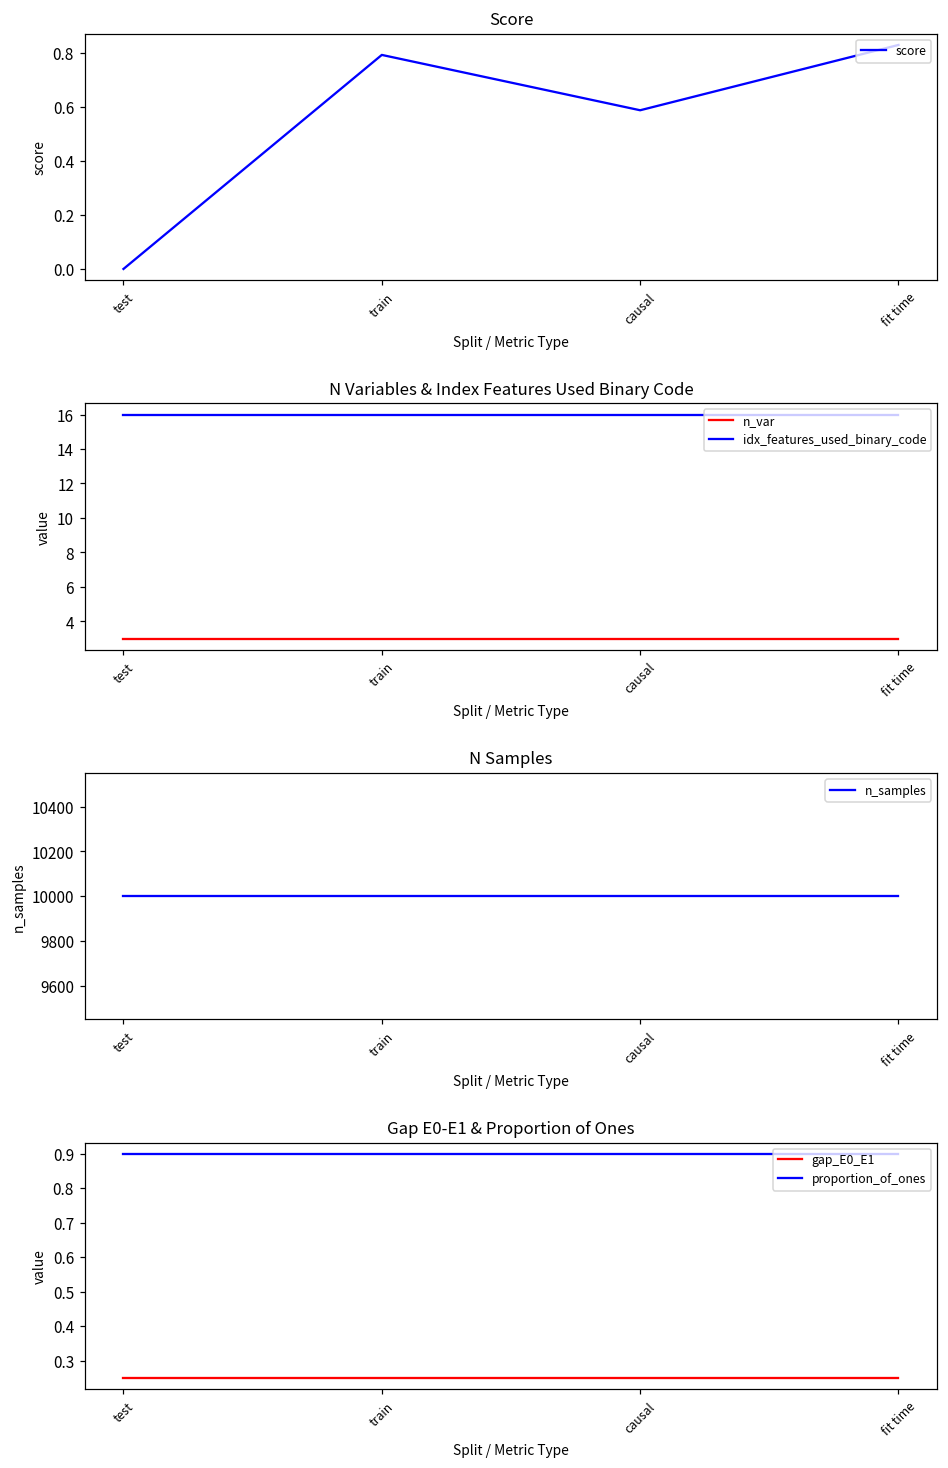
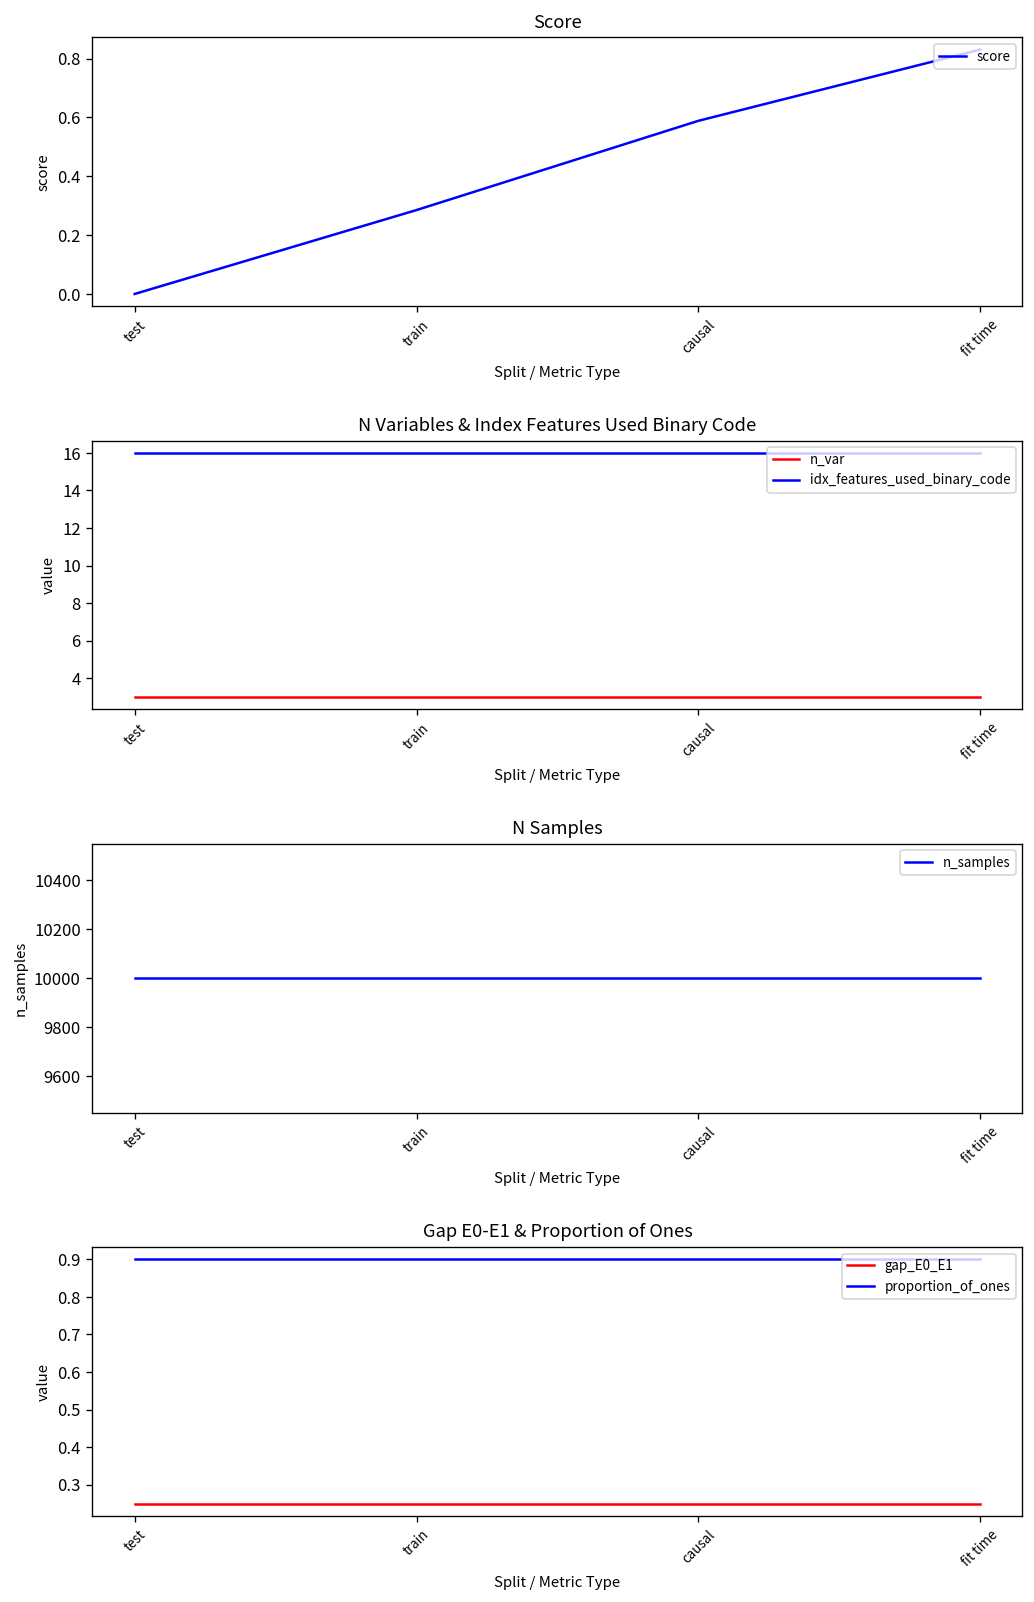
Score, train: 0.79 -> 0.29
